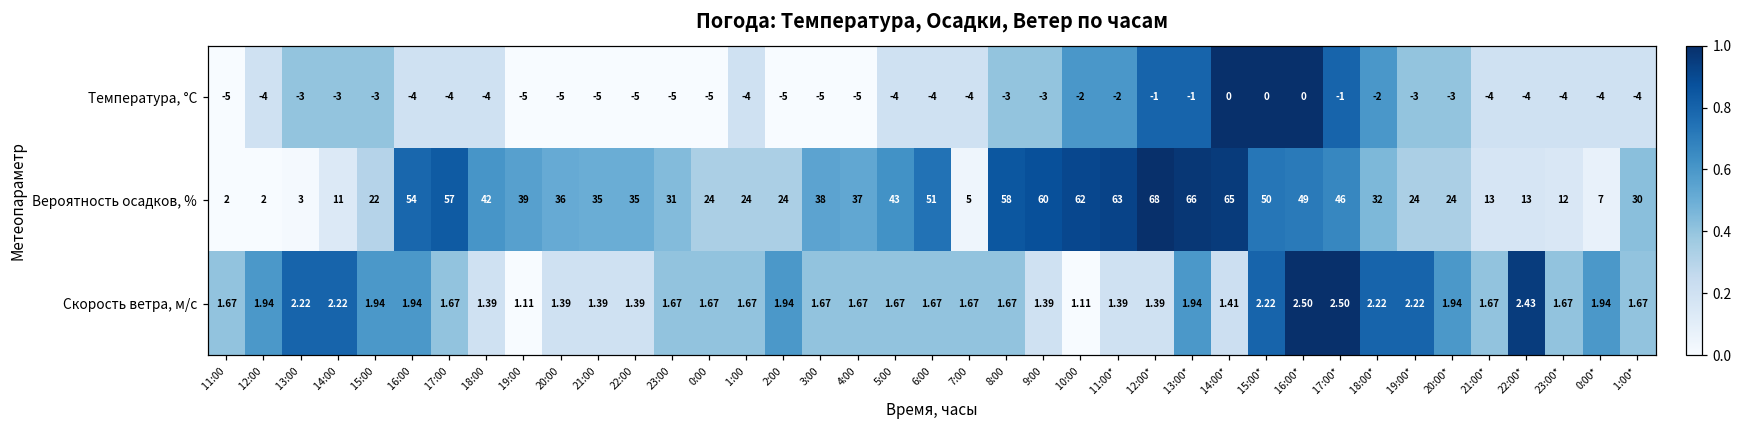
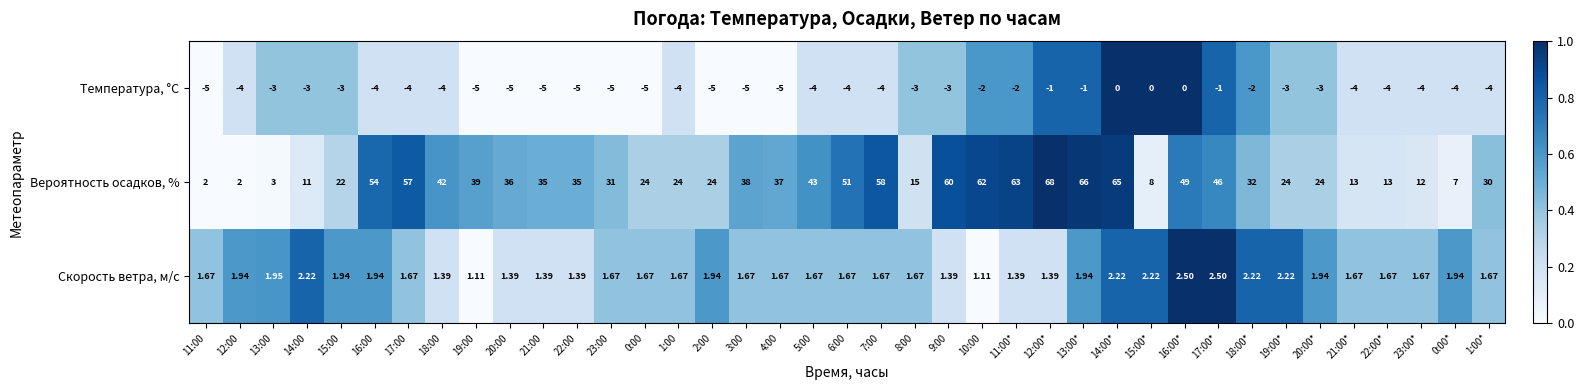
Вероятность осадков, %, 7:00: 5 -> 58
Вероятность осадков, %, 8:00: 58 -> 15
Вероятность осадков, %, 15:00*: 50 -> 8
Скорость ветра, м/c, 13:00: 2.22 -> 1.95
Скорость ветра, м/c, 14:00*: 1.41 -> 2.22
Скорость ветра, м/c, 22:00*: 2.43 -> 1.67
